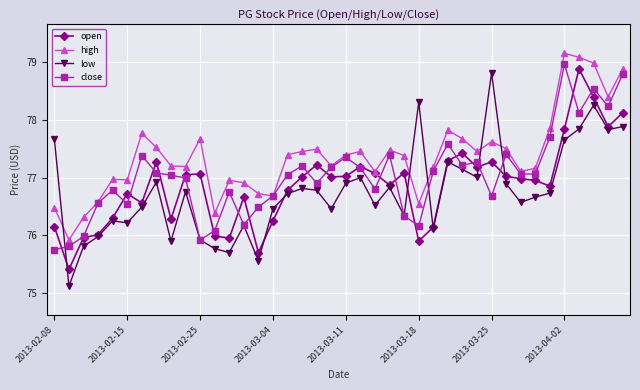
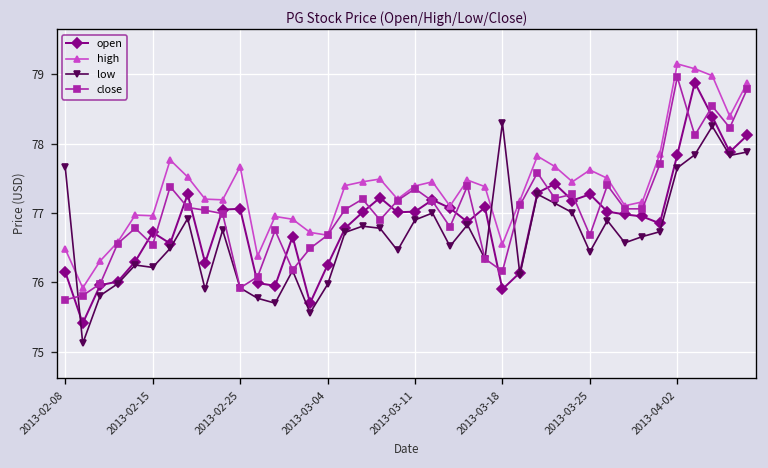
low, 2013-03-04: 76.5 -> 76.0
low, 2013-03-25: 78.8 -> 76.4
